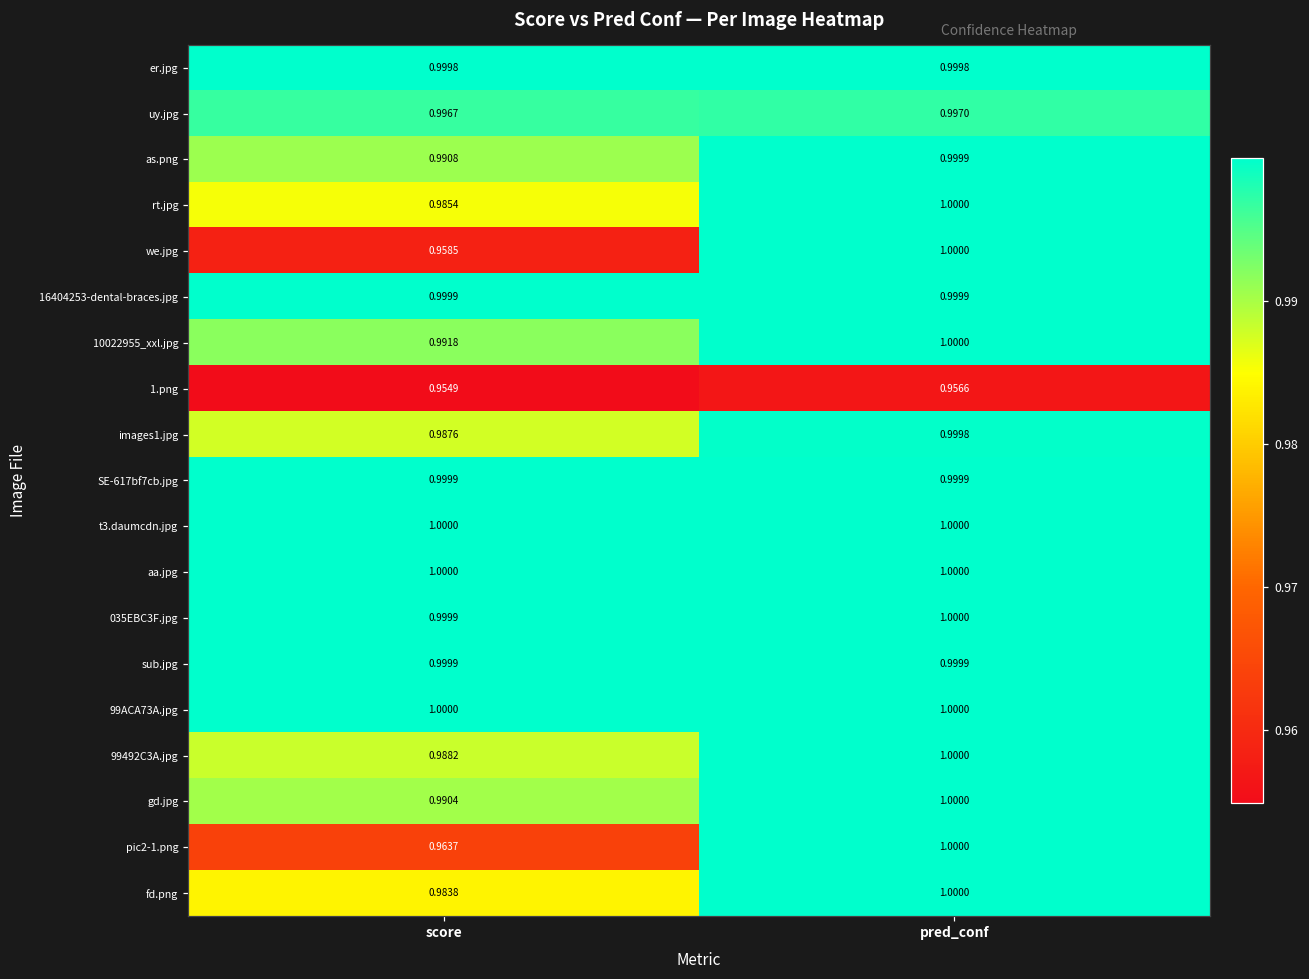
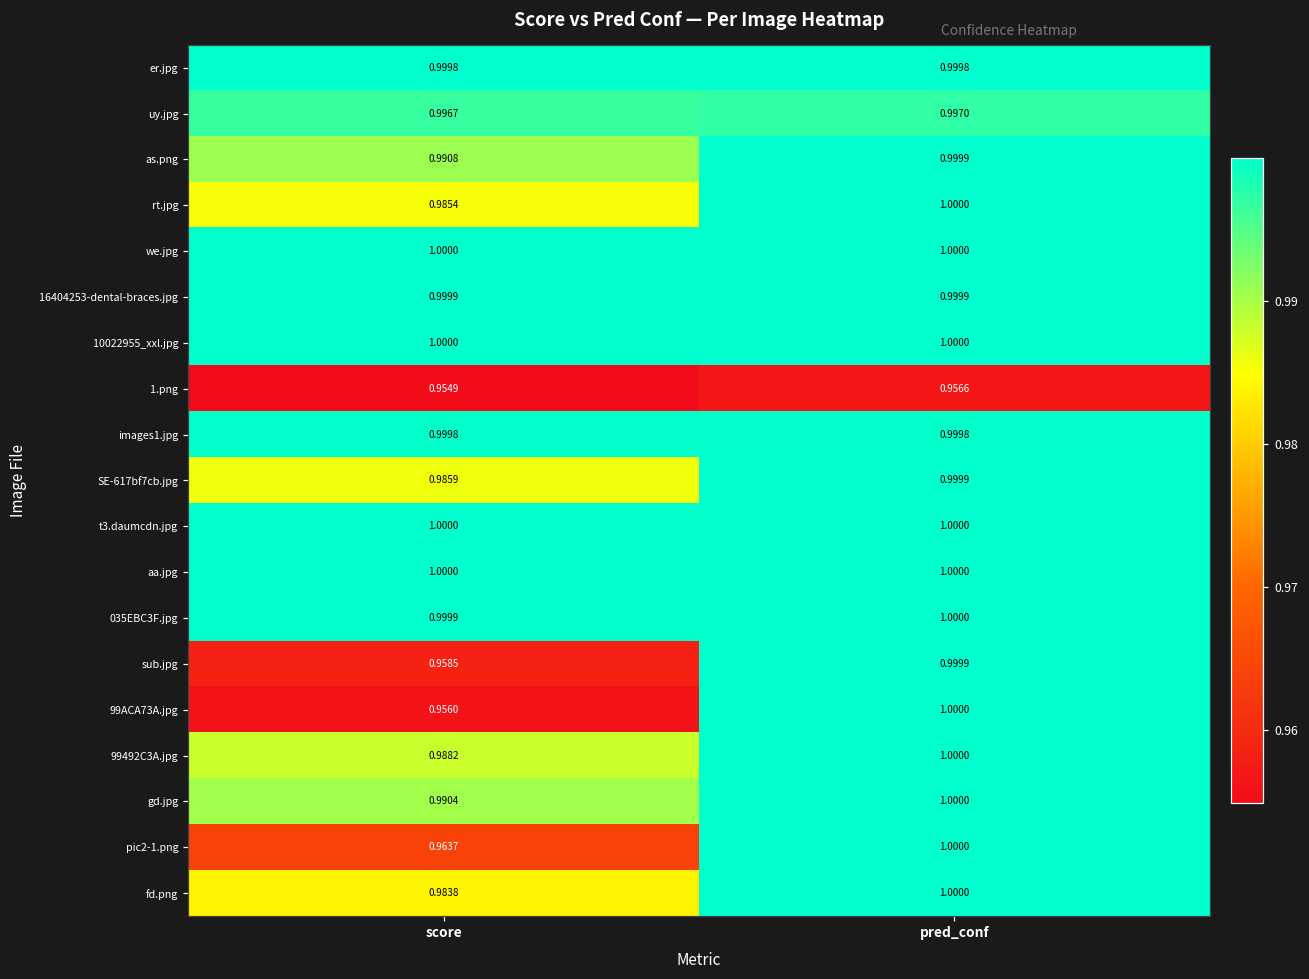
we.jpg, score: 0.9585 -> 1.0000
10022955_xxl.jpg, score: 0.9918 -> 1.0000
images1.jpg, score: 0.9876 -> 0.9998
SE-617bf7cb.jpg, score: 0.9999 -> 0.9859
sub.jpg, score: 0.9999 -> 0.9585
99ACA73A.jpg, score: 1.0000 -> 0.9560
